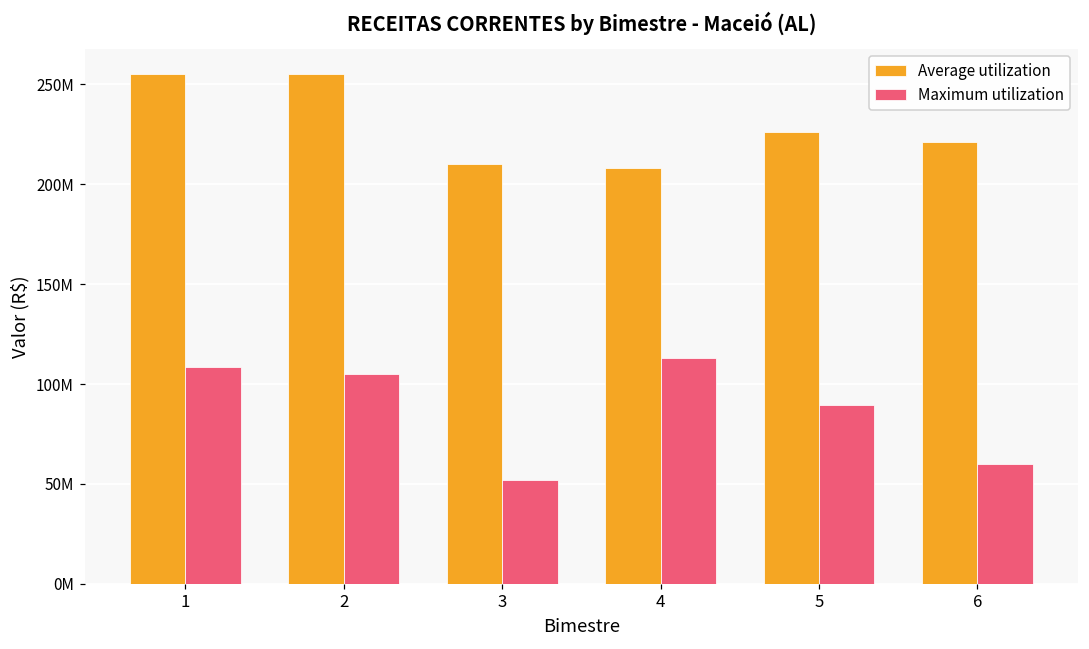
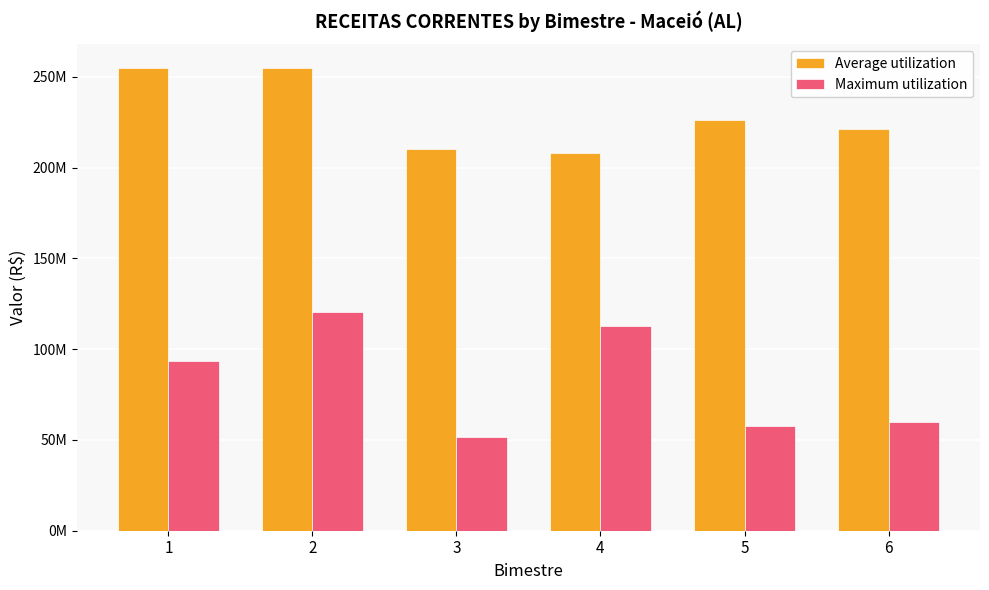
Maximum utilization, 1: 108000000 -> 93000000
Maximum utilization, 2: 105000000 -> 120000000
Maximum utilization, 5: 90000000 -> 58000000
